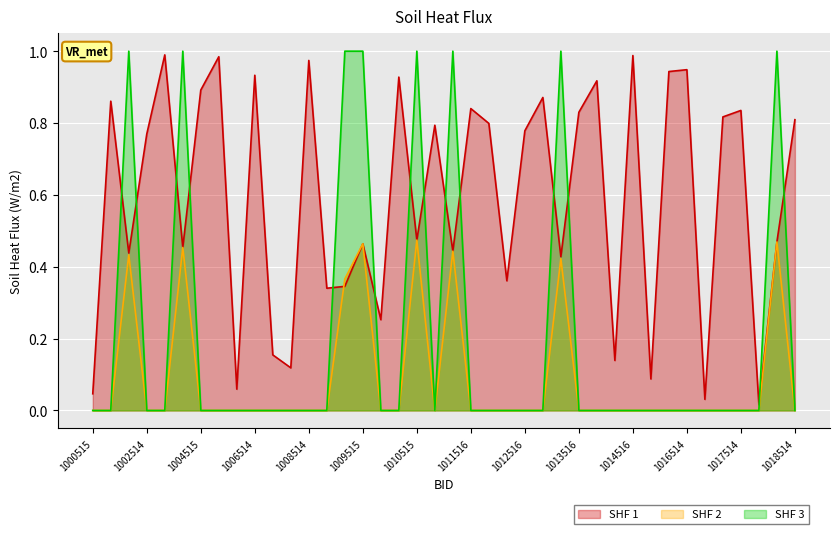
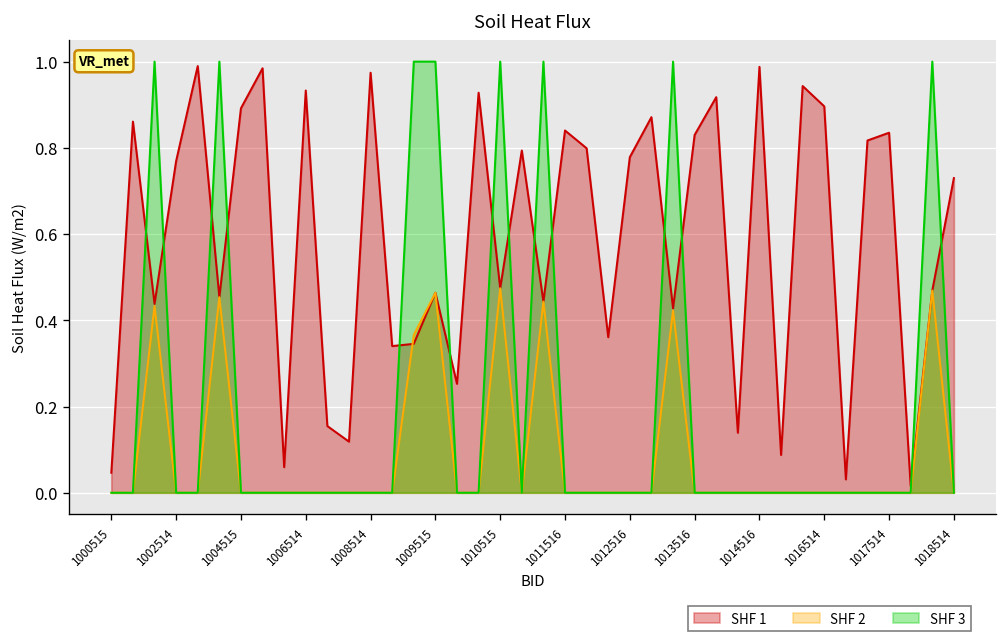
SHF 1, 1016514: 0.95 -> 0.90
SHF 1, 1018514: 0.81 -> 0.73
